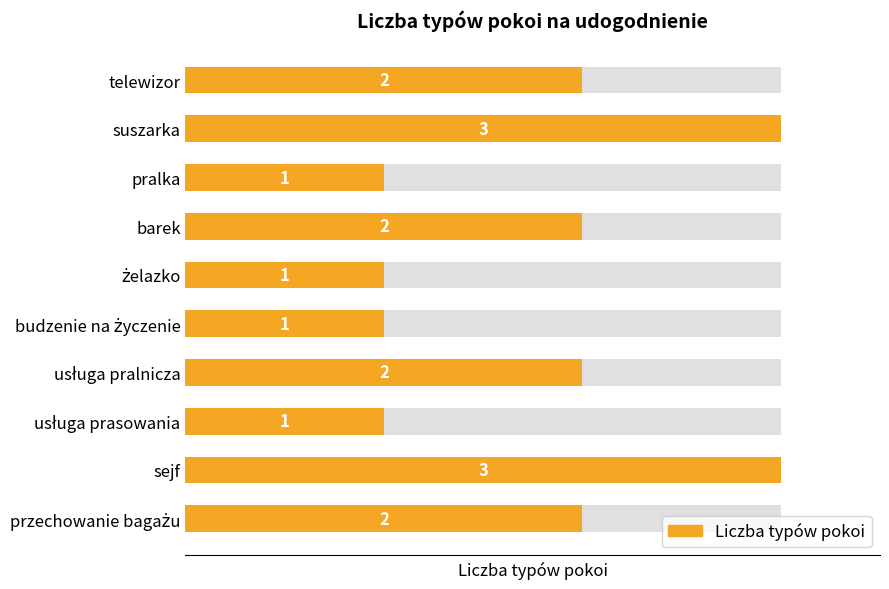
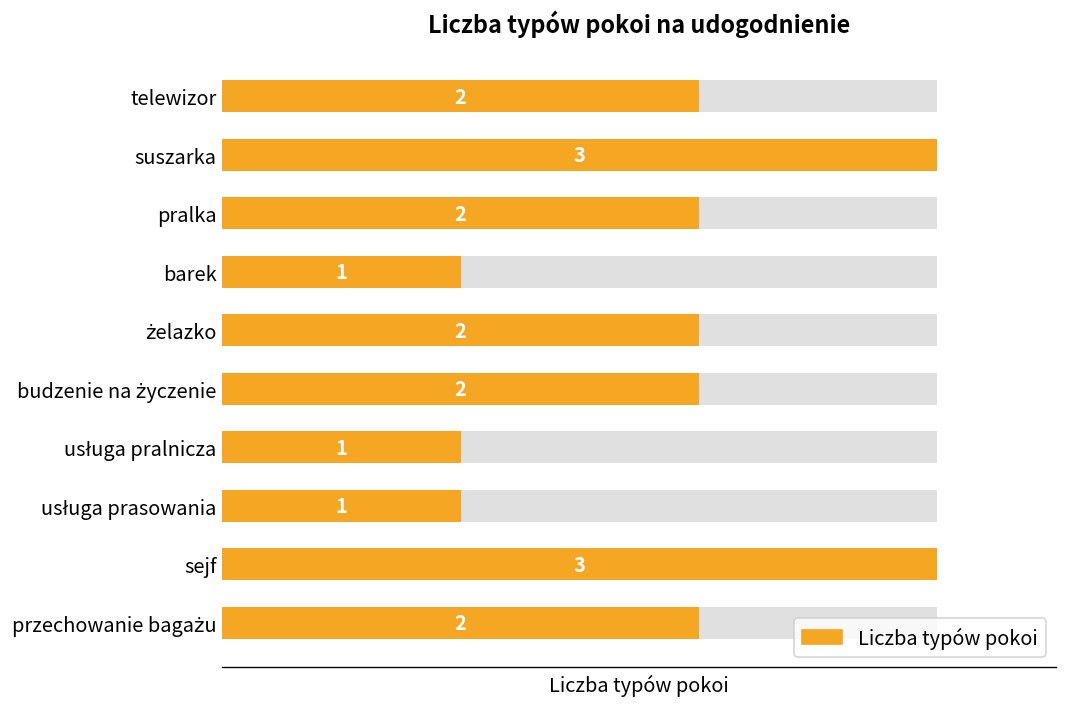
Liczba typów pokoi, pralka: 1 -> 2
Liczba typów pokoi, barek: 2 -> 1
Liczba typów pokoi, żelazko: 1 -> 2
Liczba typów pokoi, budzenie na życzenie: 1 -> 2
Liczba typów pokoi, usługa pralnicza: 2 -> 1
